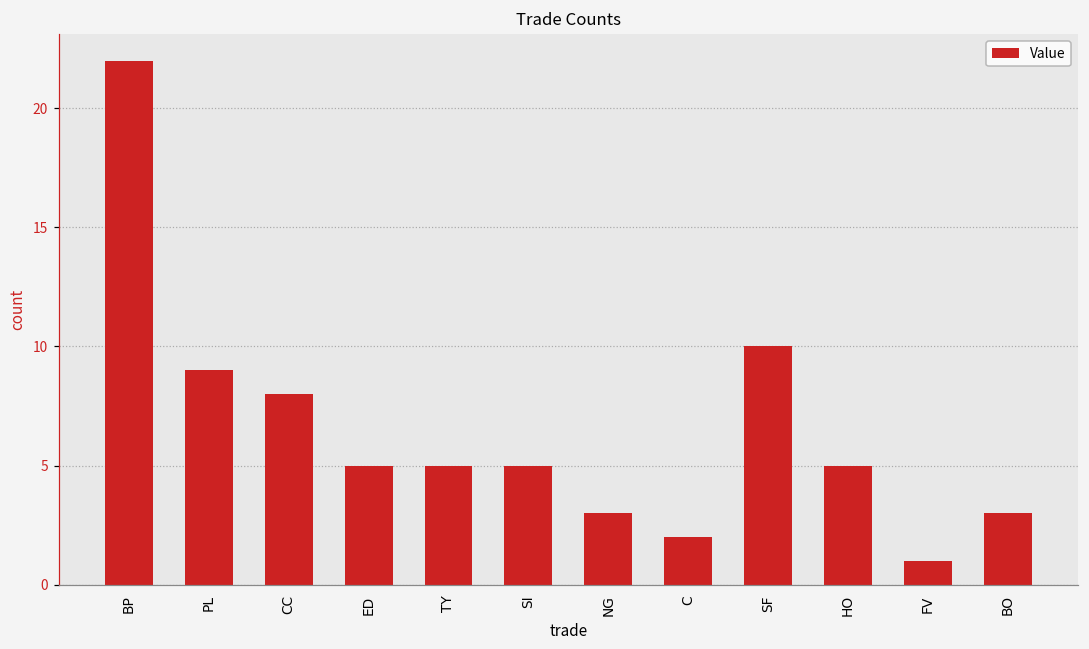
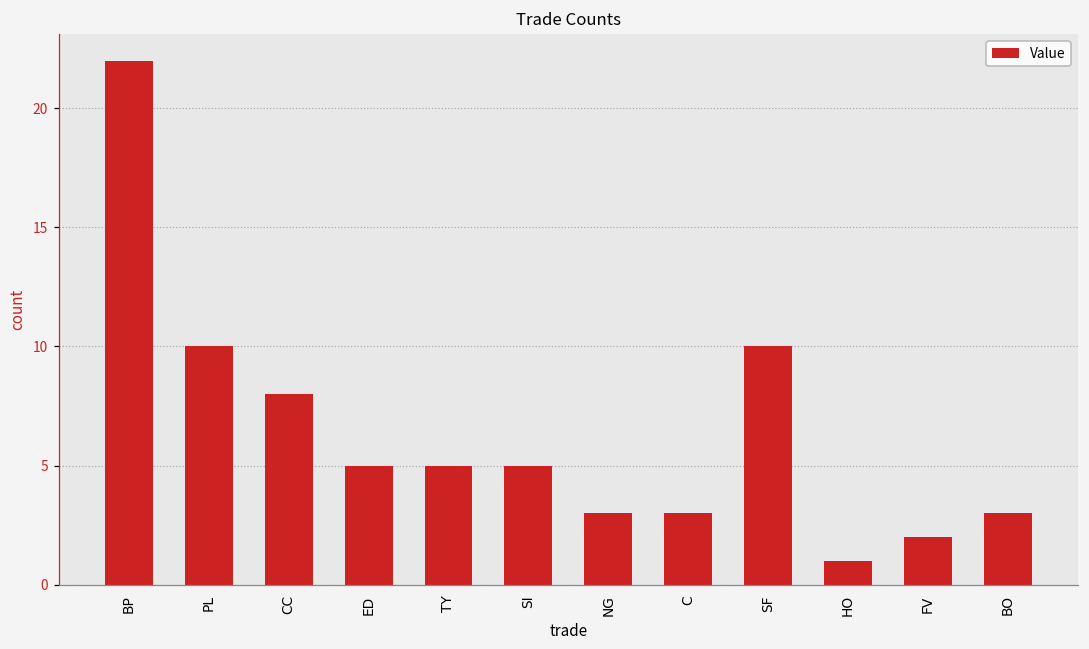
PL: 9 -> 10
C: 2 -> 3
HO: 5 -> 1
FV: 1 -> 2
